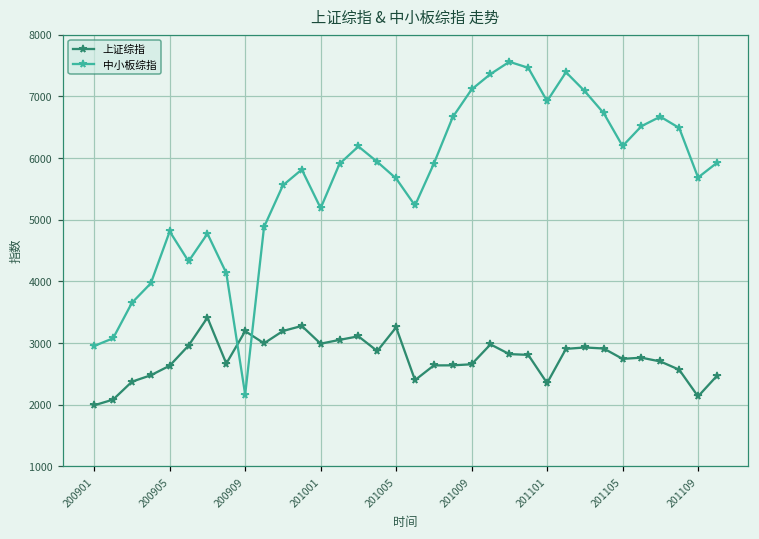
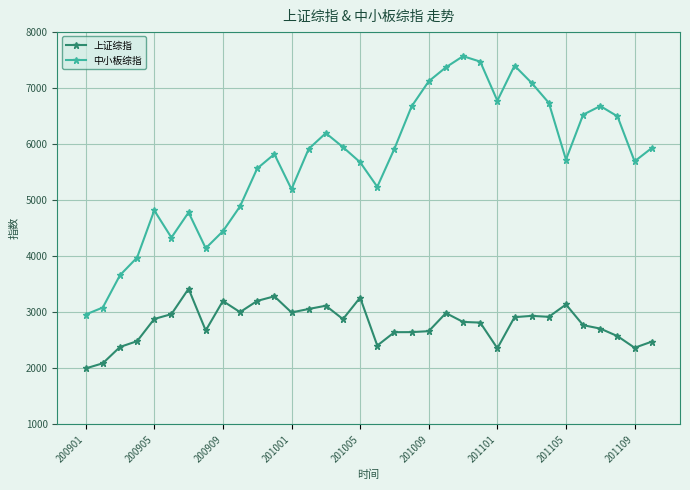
上证综指, 200905: 2600 -> 2900
中小板综指, 200909: 2200 -> 4400
中小板综指, 201101: 6900 -> 6800
上证综指, 201105: 2700 -> 3100
中小板综指, 201105: 6200 -> 5700
上证综指, 201109: 2100 -> 2400
